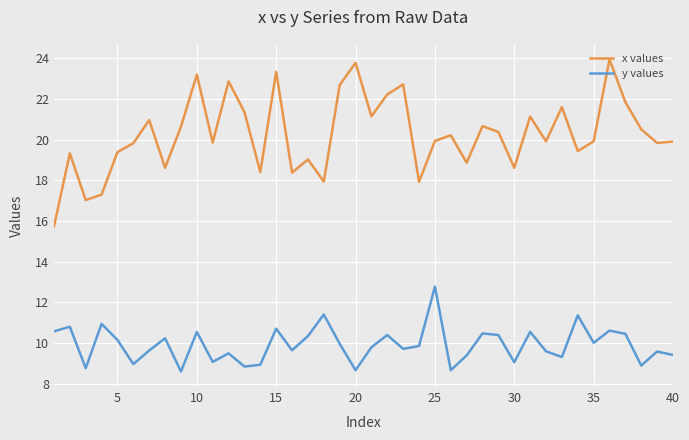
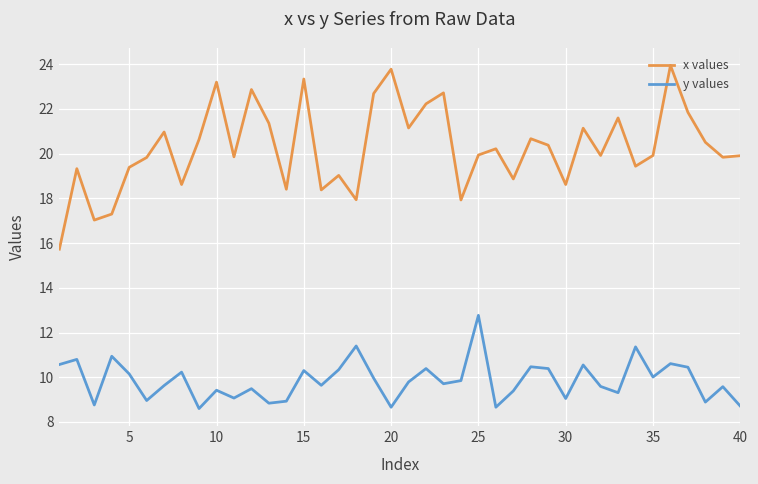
y values, 10: 10.5 -> 9.4
y values, 15: 10.7 -> 10.3
y values, 40: 9.4 -> 8.7
